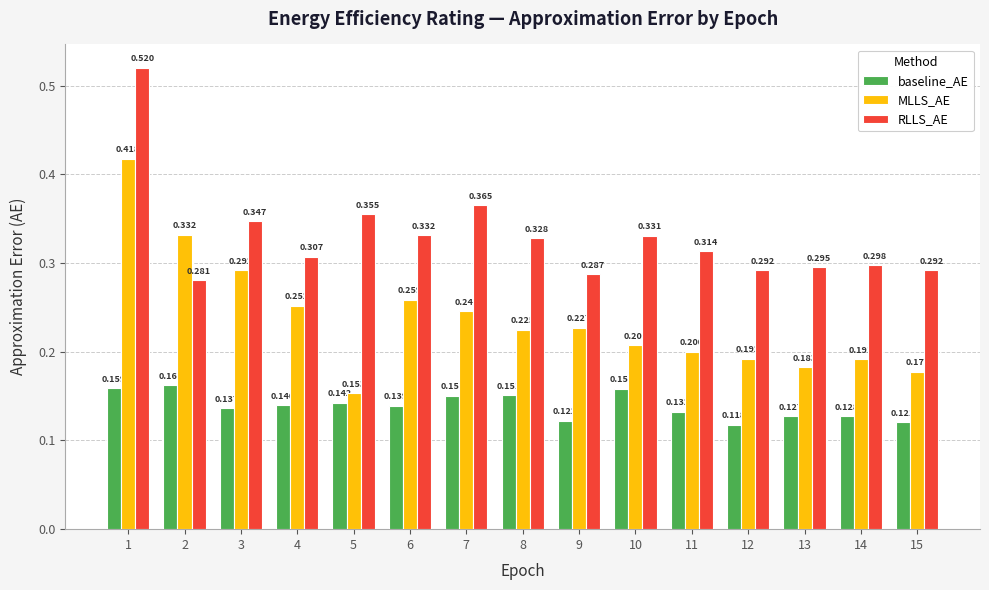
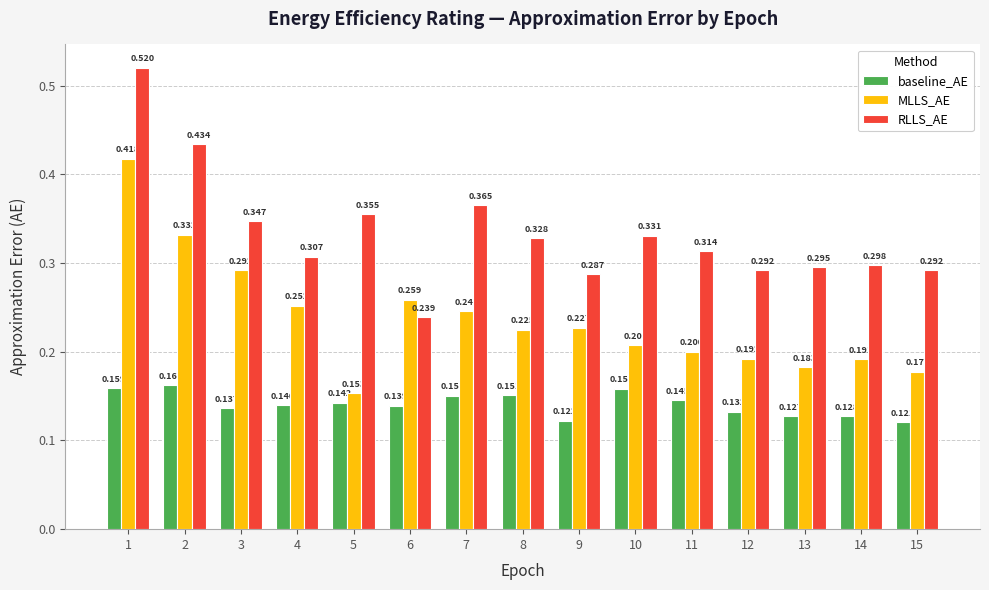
RLLS_AE, 2: 0.281 -> 0.434
RLLS_AE, 6: 0.332 -> 0.239
baseline_AE, 11: 0.132 -> 0.145
baseline_AE, 12: 0.118 -> 0.132
